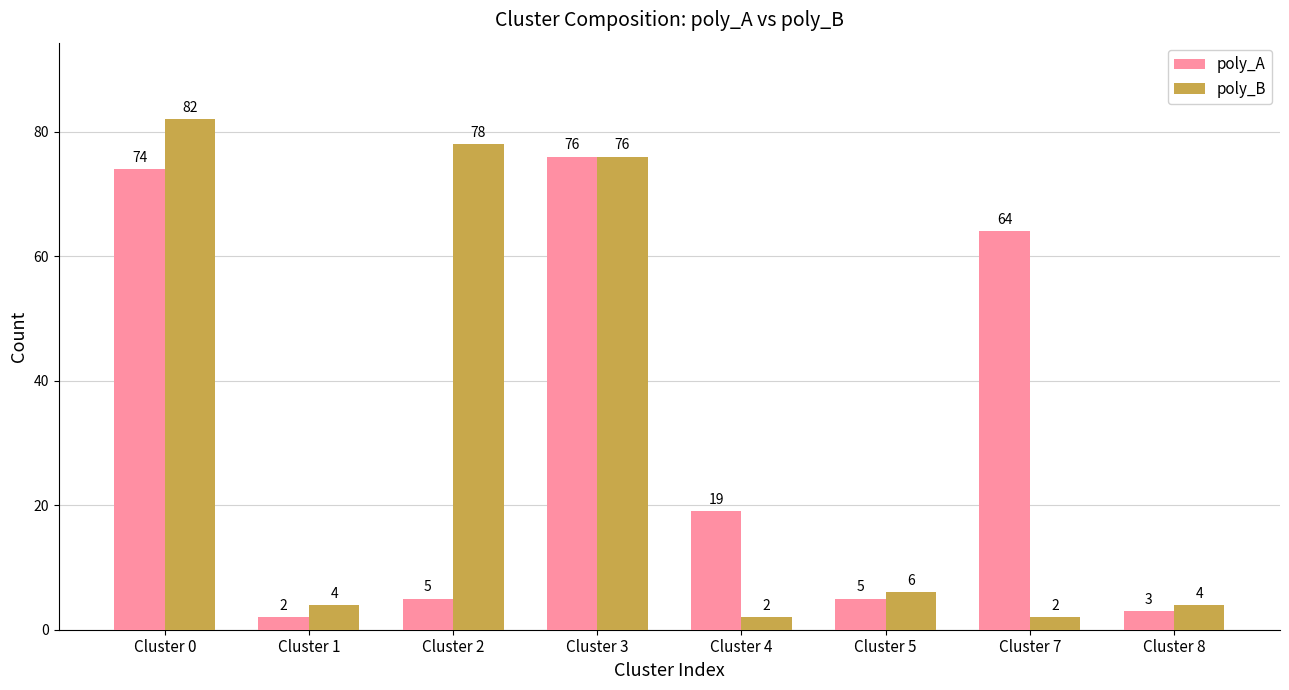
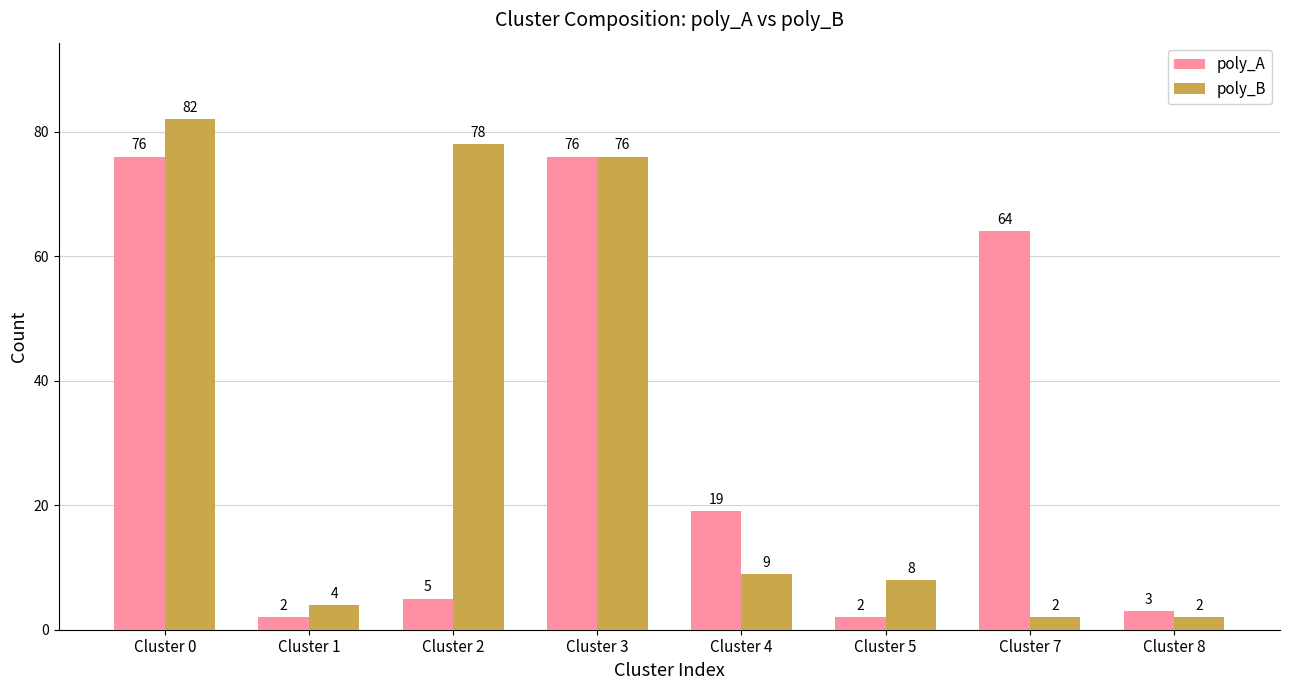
poly_A, Cluster 0: 74 -> 76
poly_B, Cluster 4: 2 -> 9
poly_A, Cluster 5: 5 -> 2
poly_B, Cluster 5: 6 -> 8
poly_B, Cluster 8: 4 -> 2
